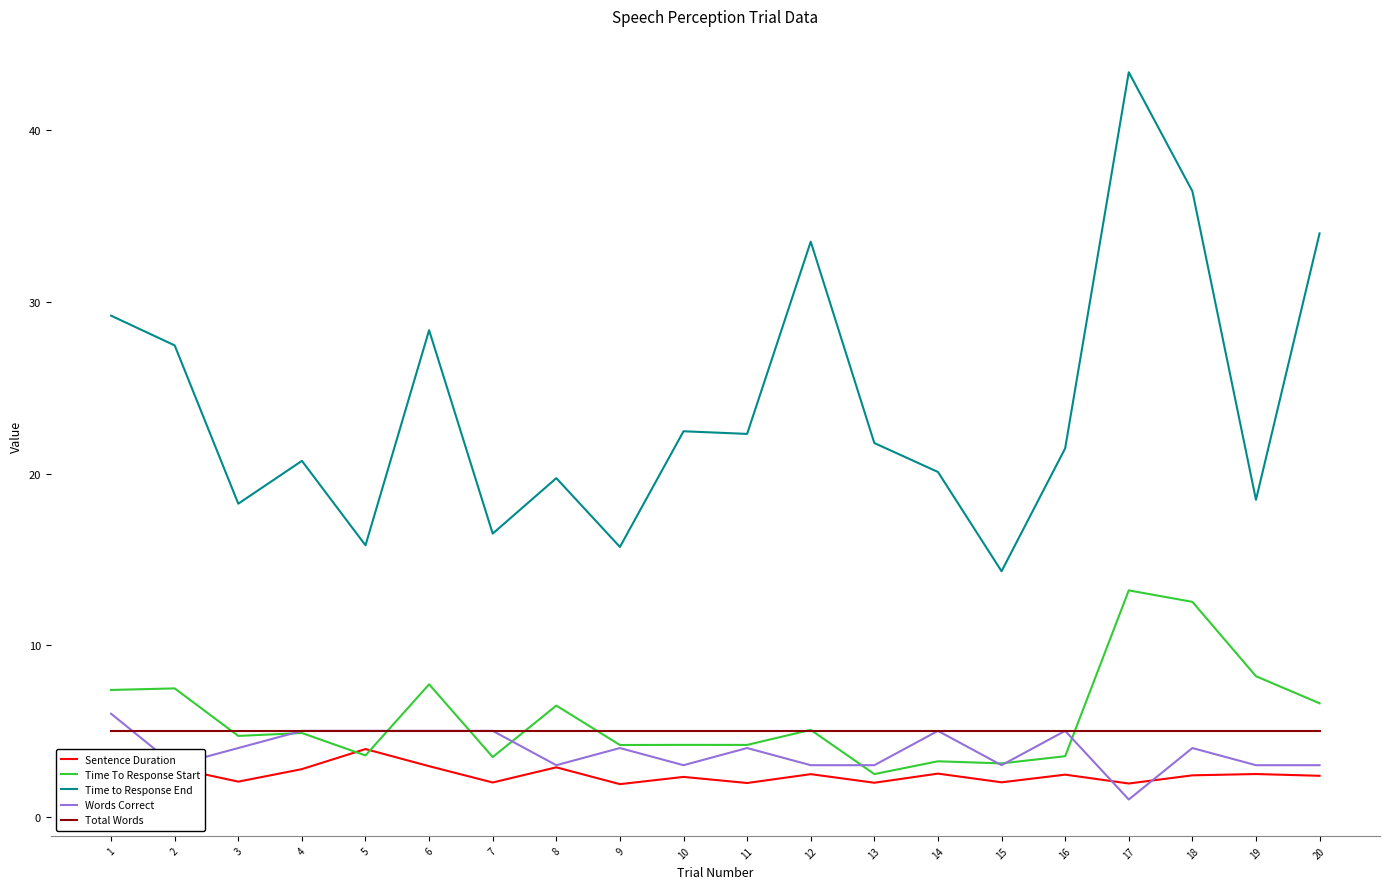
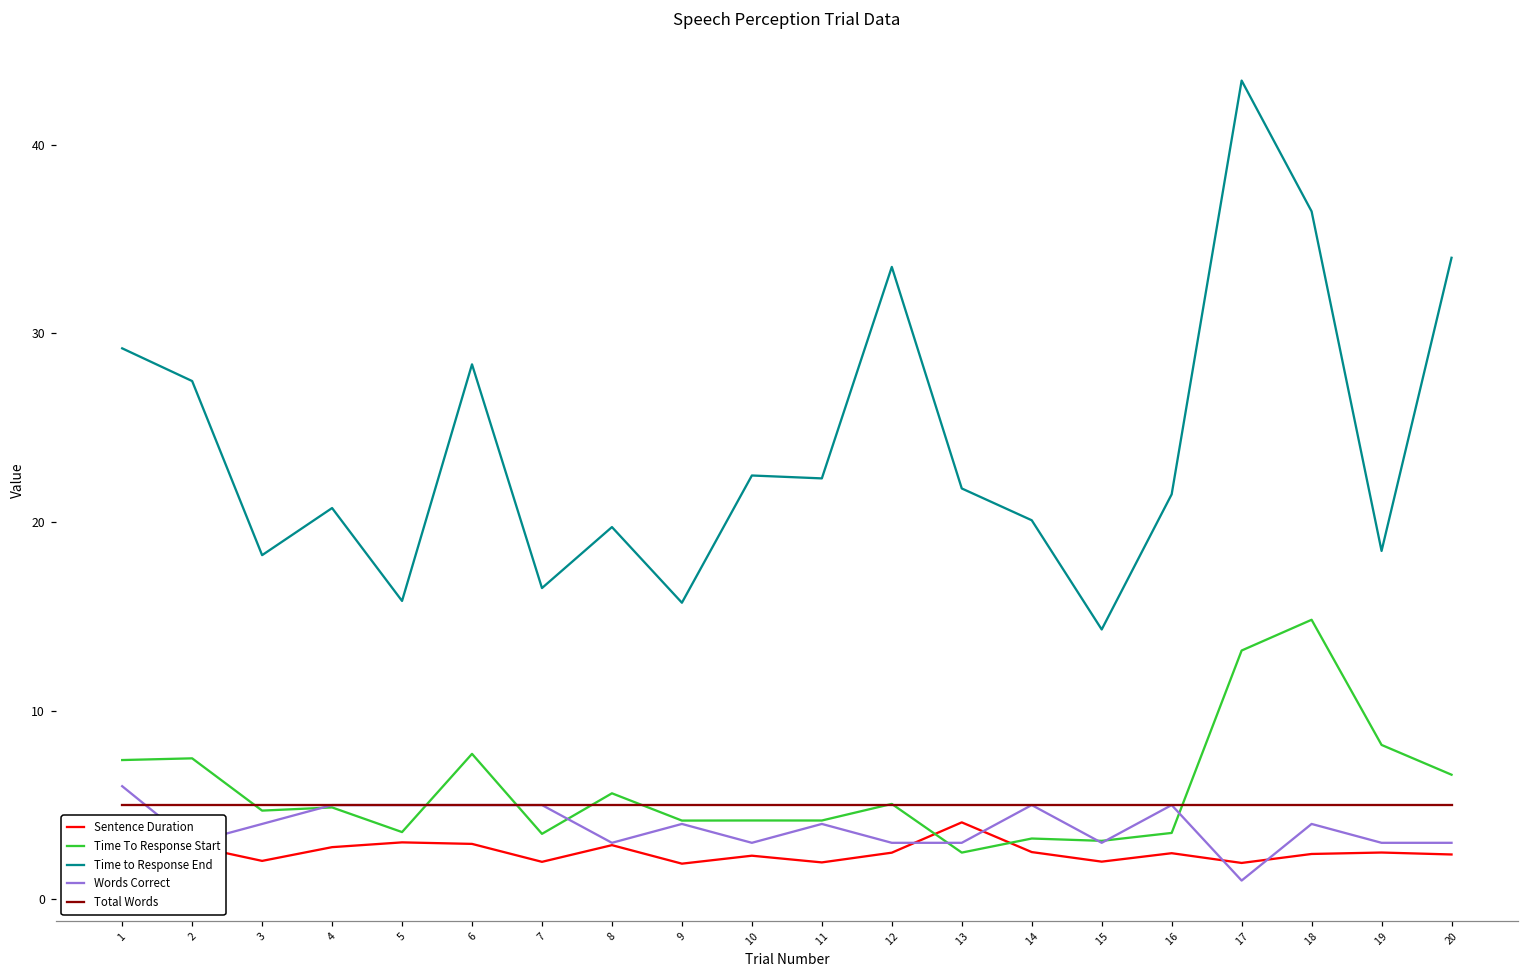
Sentence Duration, 5: 3.9 -> 3.0
Time To Response Start, 8: 6.5 -> 5.6
Sentence Duration, 13: 2.0 -> 4.1
Time To Response Start, 18: 12.5 -> 14.8
